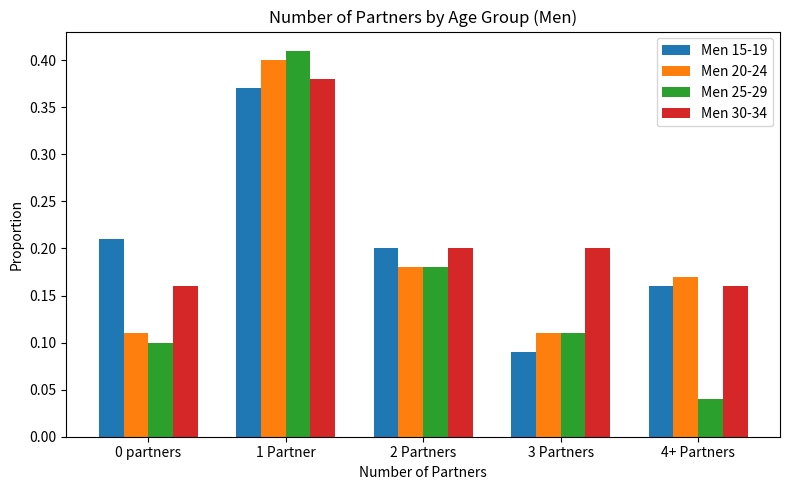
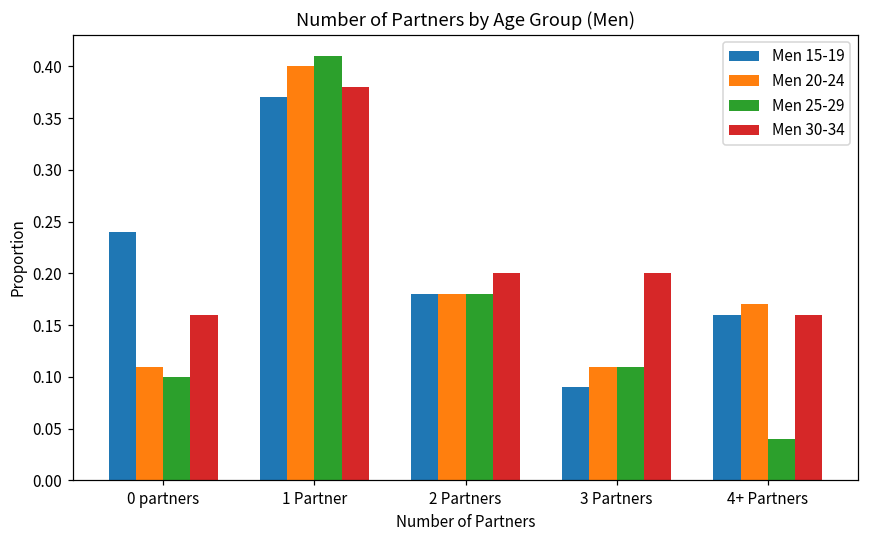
Men 15-19, 0 partners: 0.21 -> 0.24
Men 15-19, 2 Partners: 0.20 -> 0.18
